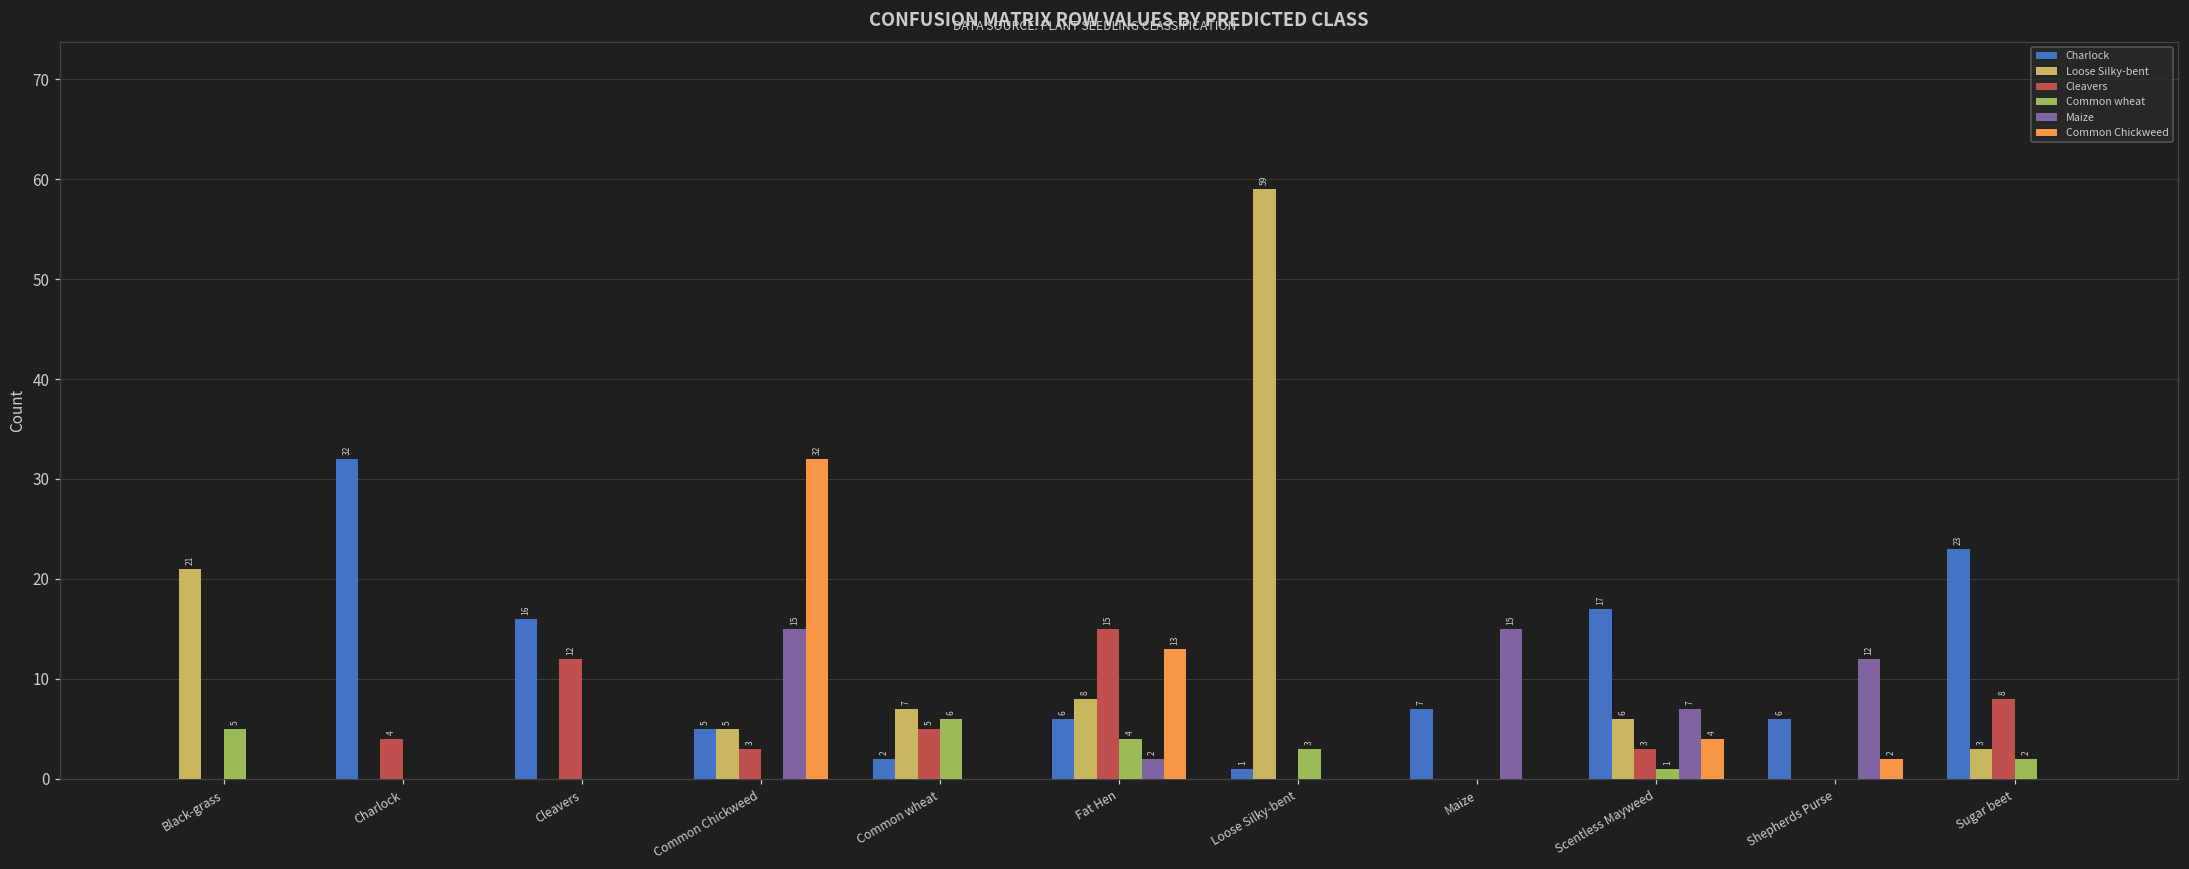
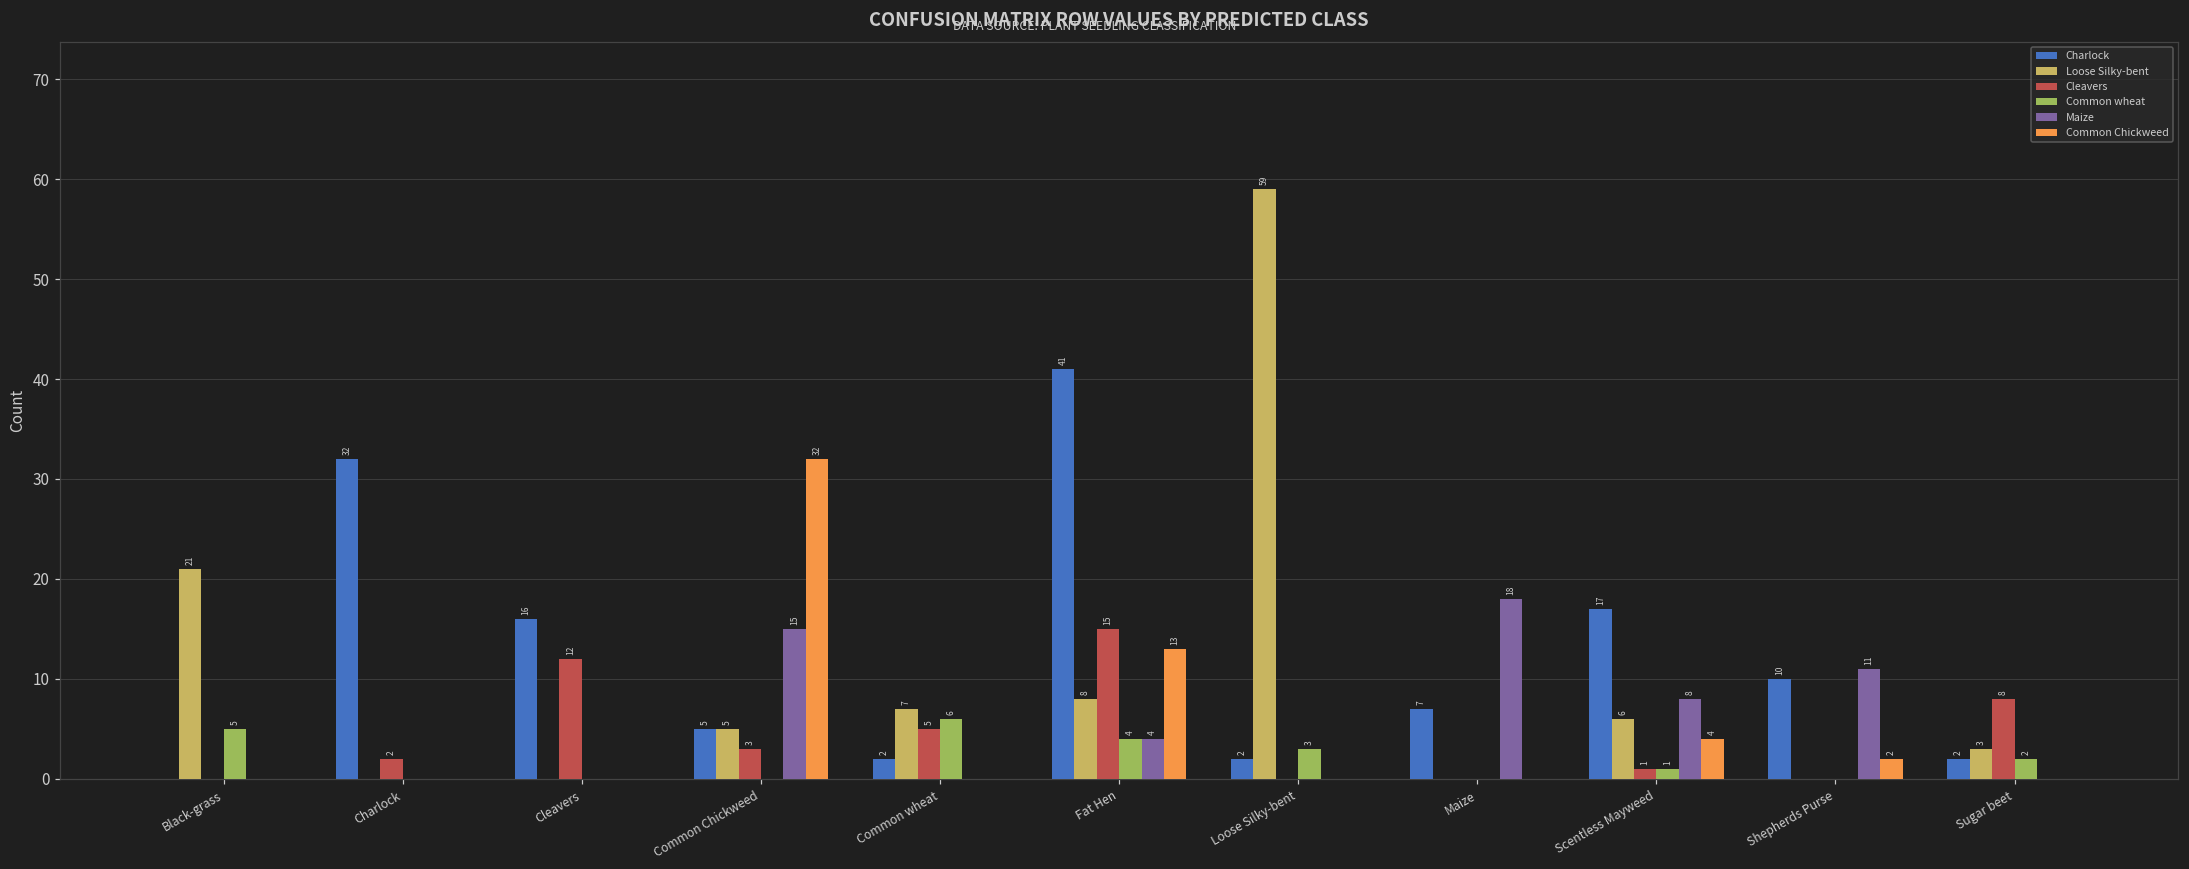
Cleavers, Charlock: 4 -> 2
Charlock, Fat Hen: 6 -> 41
Maize, Fat Hen: 2 -> 4
Charlock, Loose Silky-bent: 1 -> 2
Maize, Maize: 15 -> 18
Cleavers, Scentless Mayweed: 3 -> 1
Maize, Scentless Mayweed: 7 -> 8
Charlock, Shepherds Purse: 6 -> 10
Maize, Shepherds Purse: 12 -> 11
Charlock, Sugar beet: 23 -> 2
